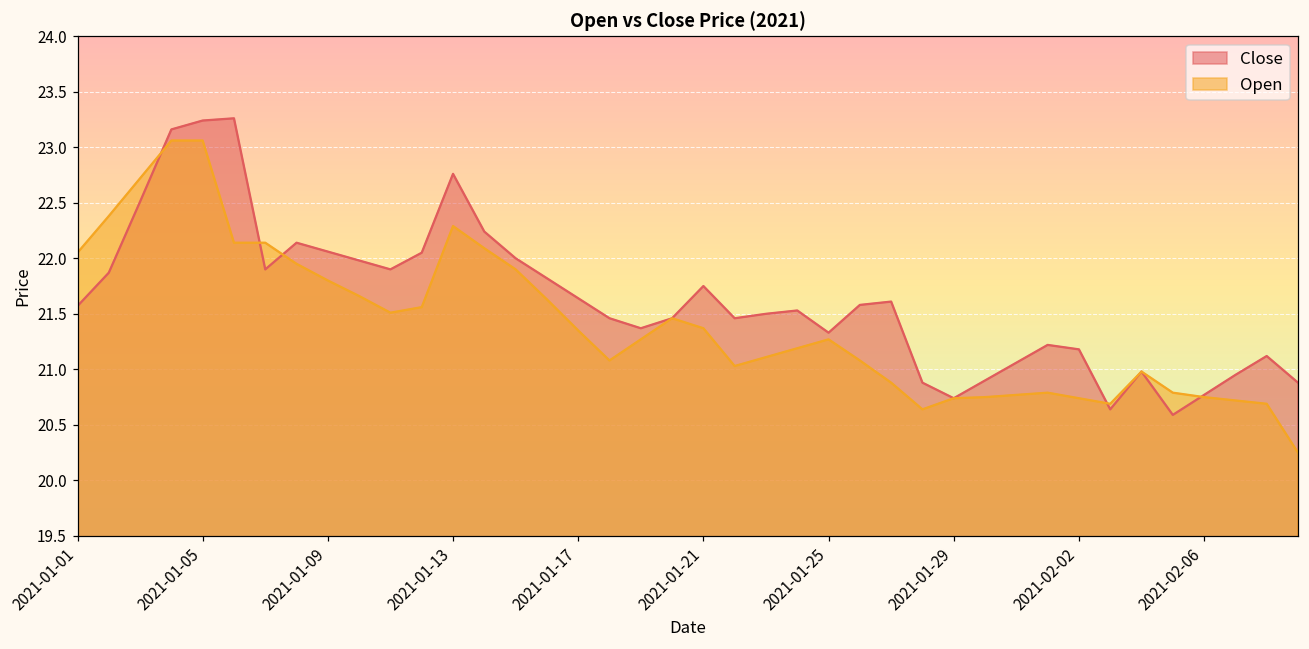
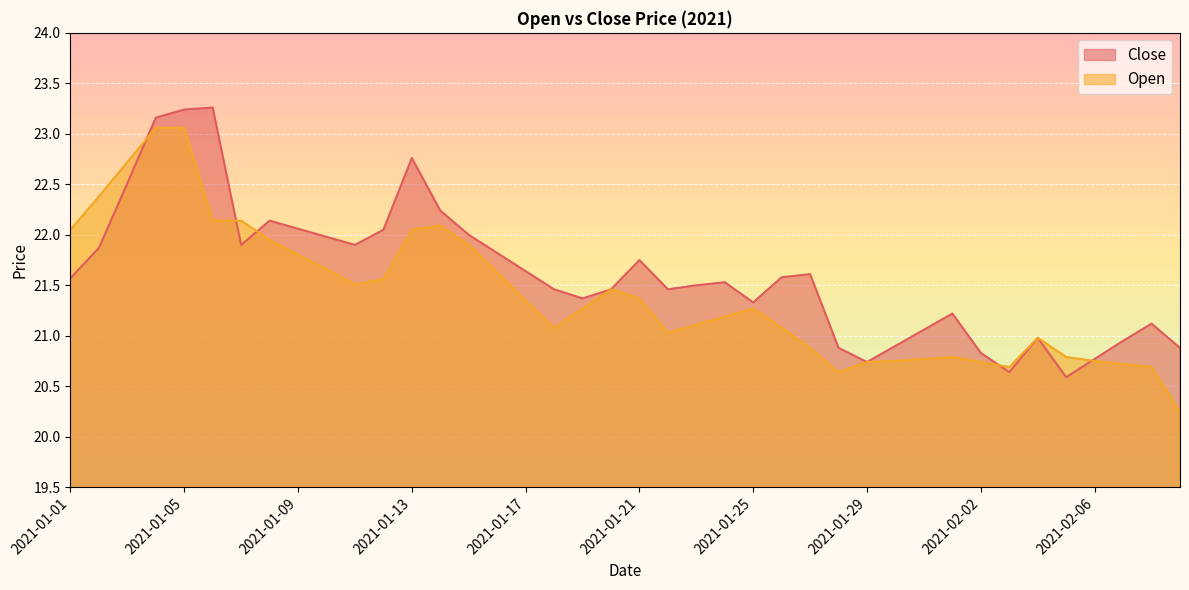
Open, 2021-01-13: 22.29 -> 22.05
Close, 2021-02-02: 21.18 -> 20.83
